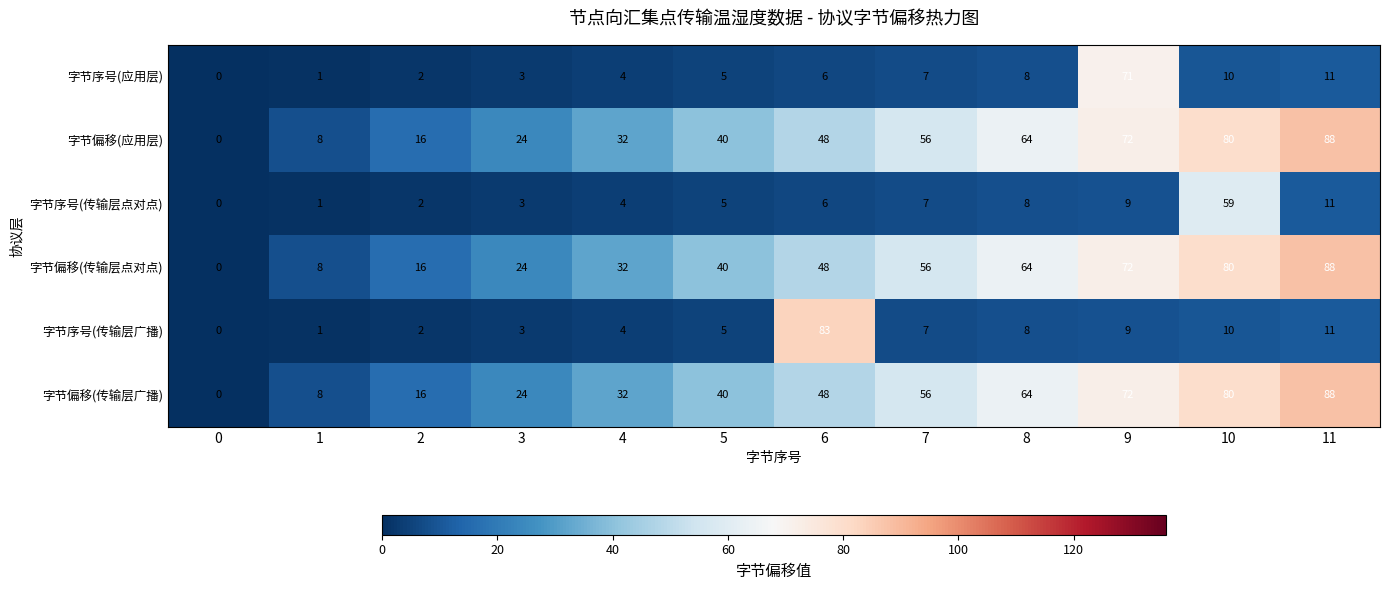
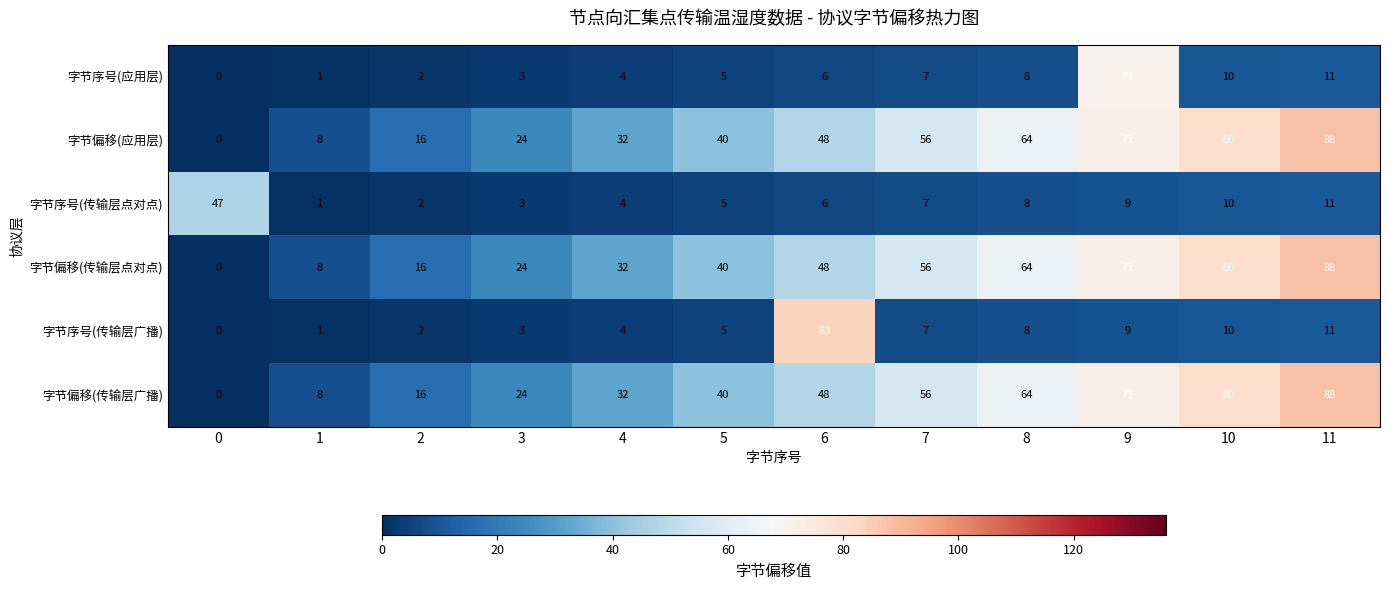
字节序号(传输层点对点), 0: 0 -> 47
字节序号(传输层点对点), 10: 59 -> 10
